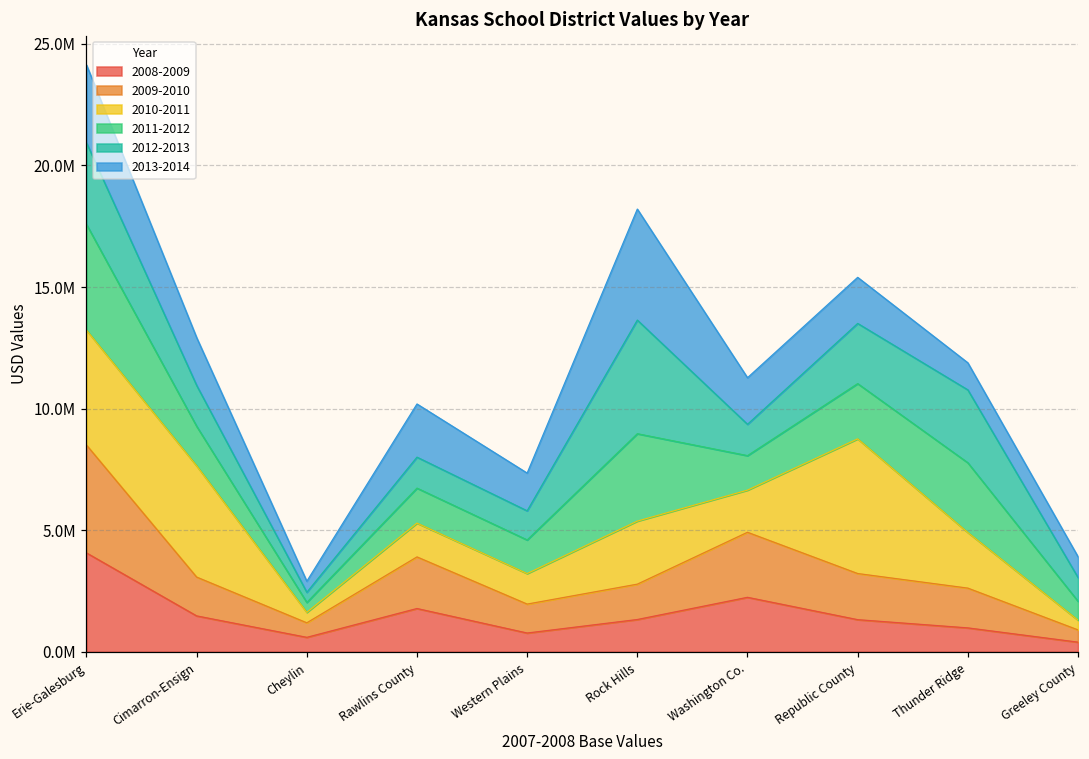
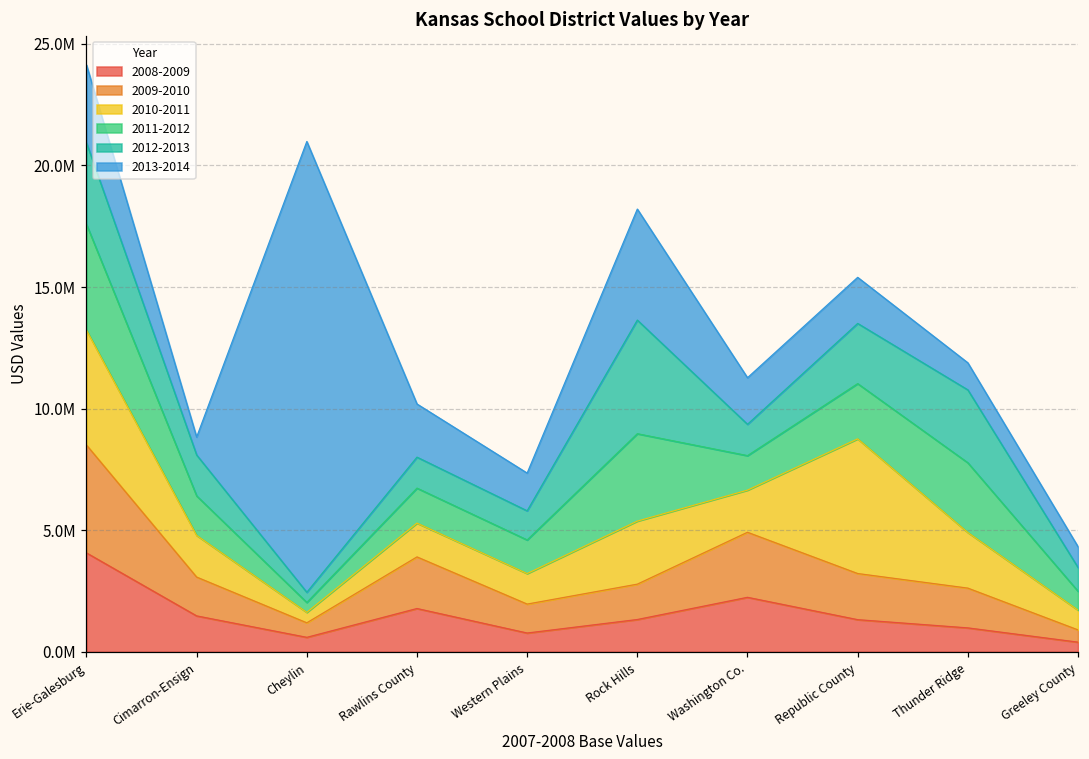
2010-2011, Cimarron-Ensign: 4600000 -> 1700000
2013-2014, Cimarron-Ensign: 2000000 -> 700000
2013-2014, Cheylin: 500000 -> 18500000
2010-2011, Greeley County: 400000 -> 800000
